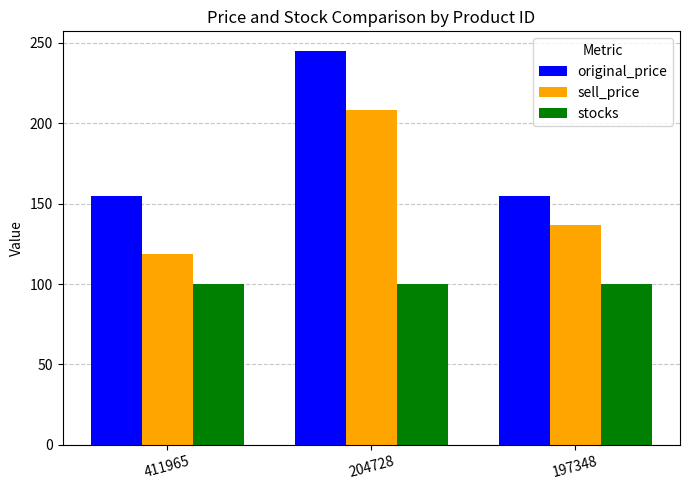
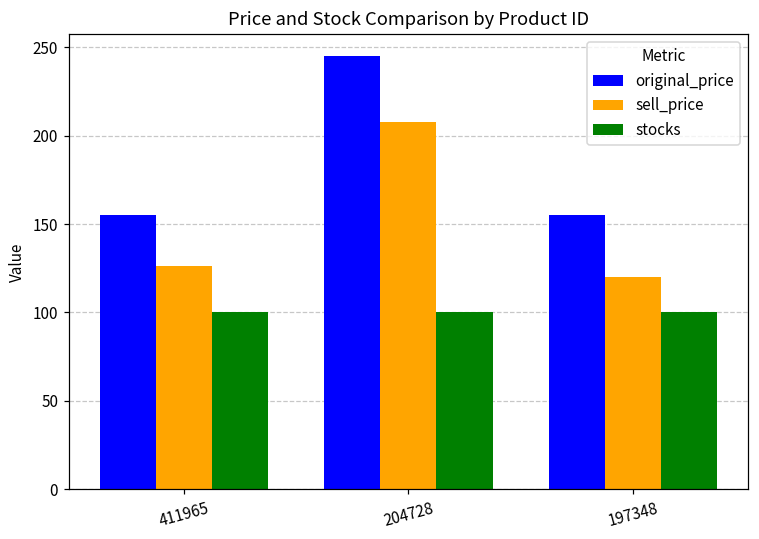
sell_price, 411965: 119 -> 126
sell_price, 197348: 137 -> 120
